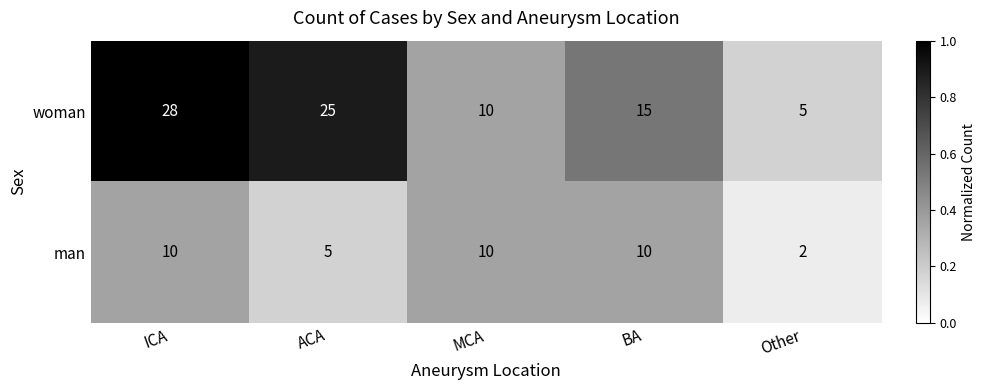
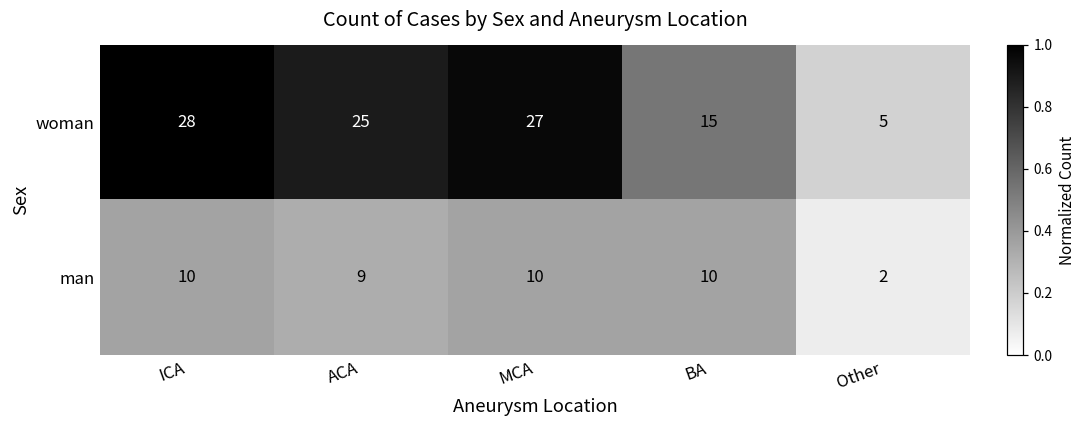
woman, MCA: 10 -> 27
man, ACA: 5 -> 9
